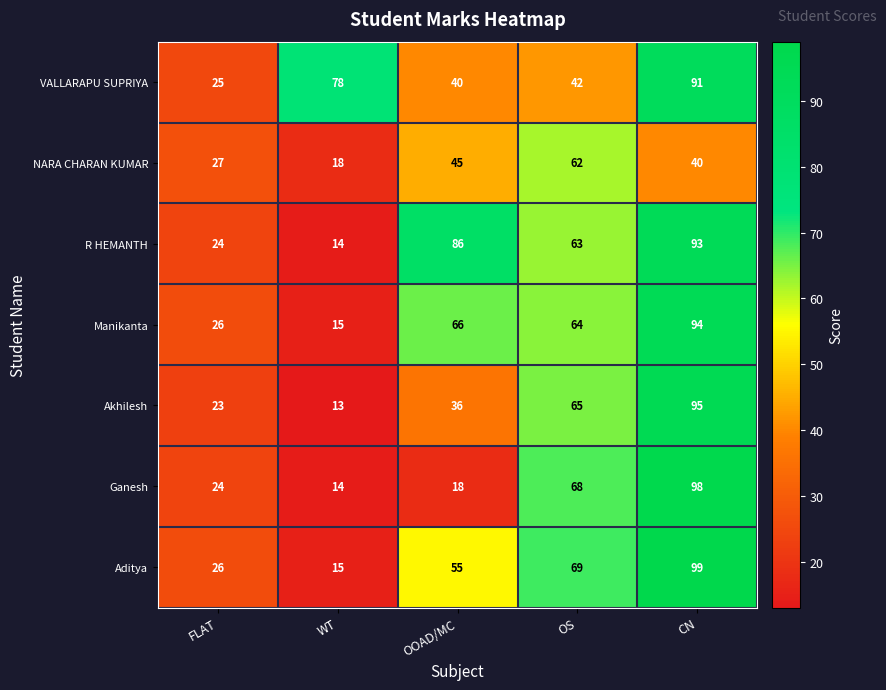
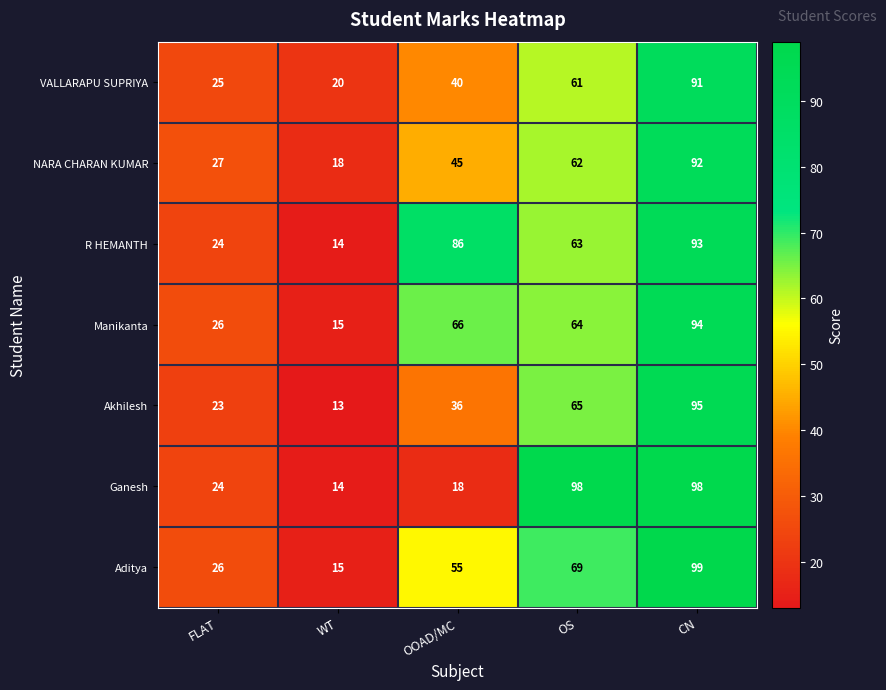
VALLARAPU SUPRIYA, WT: 78 -> 20
VALLARAPU SUPRIYA, OS: 42 -> 61
NARA CHARAN KUMAR, CN: 40 -> 92
Ganesh, OS: 68 -> 98
